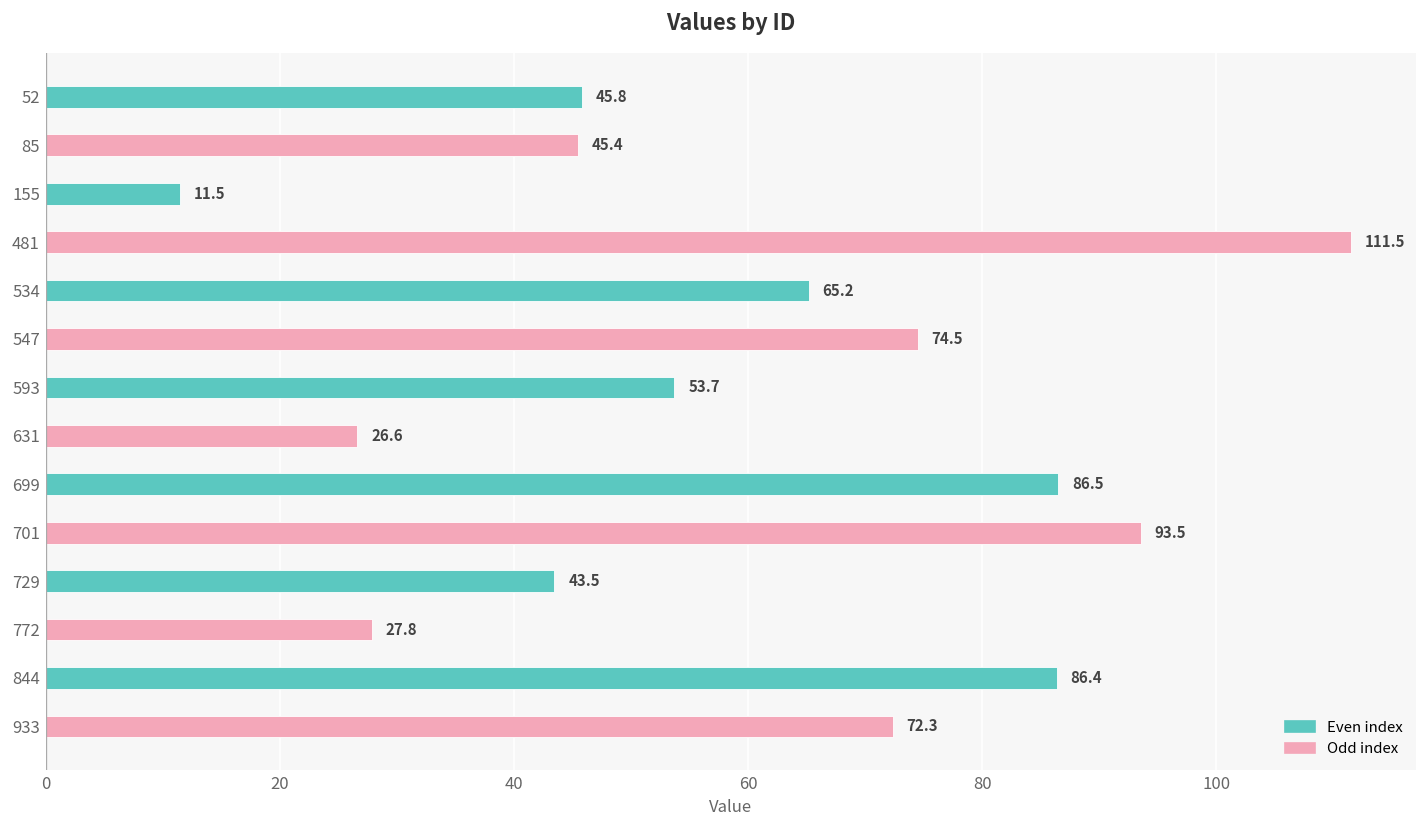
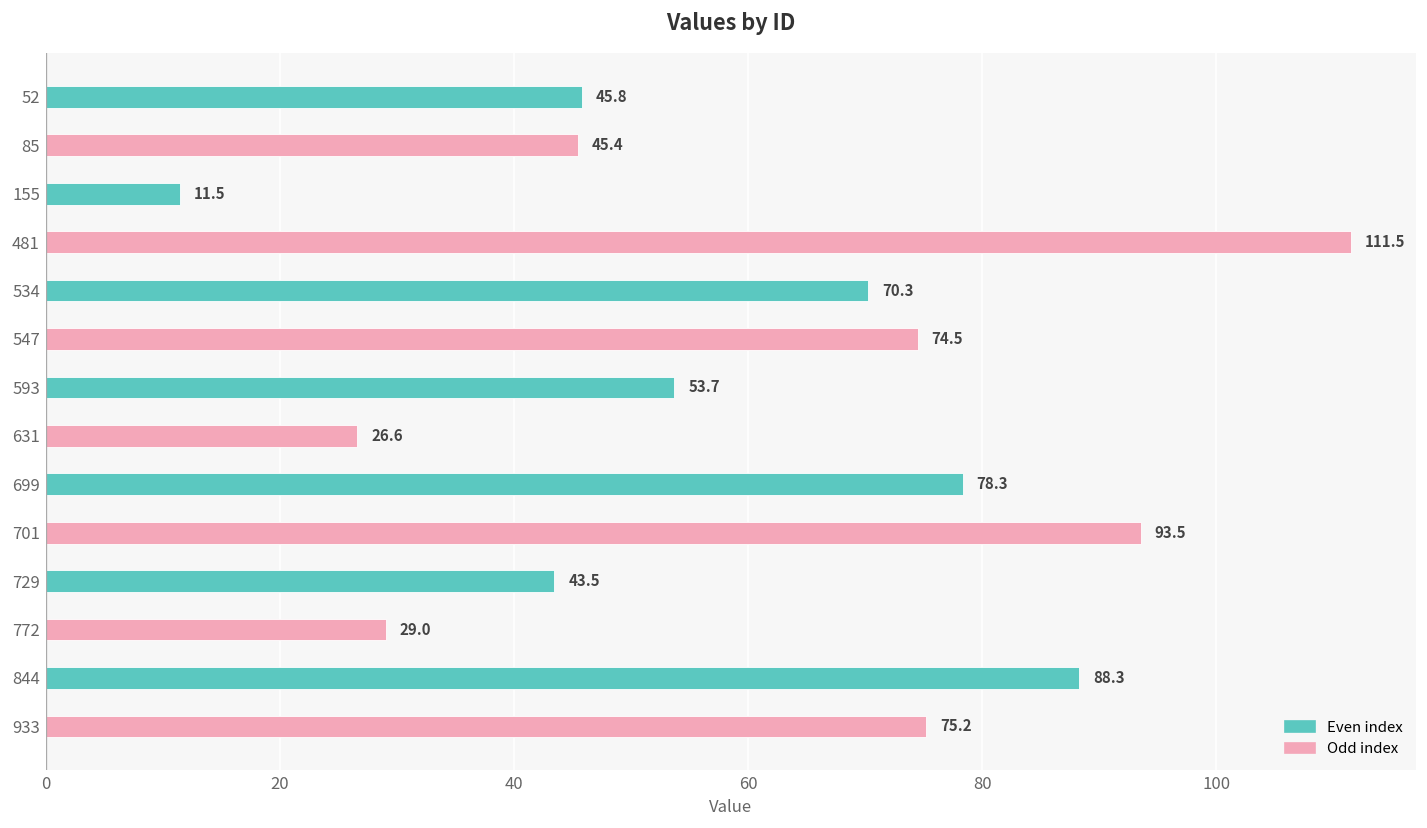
534: 65.2 -> 70.3
699: 86.5 -> 78.3
772: 27.8 -> 29.0
844: 86.4 -> 88.3
933: 72.3 -> 75.2
